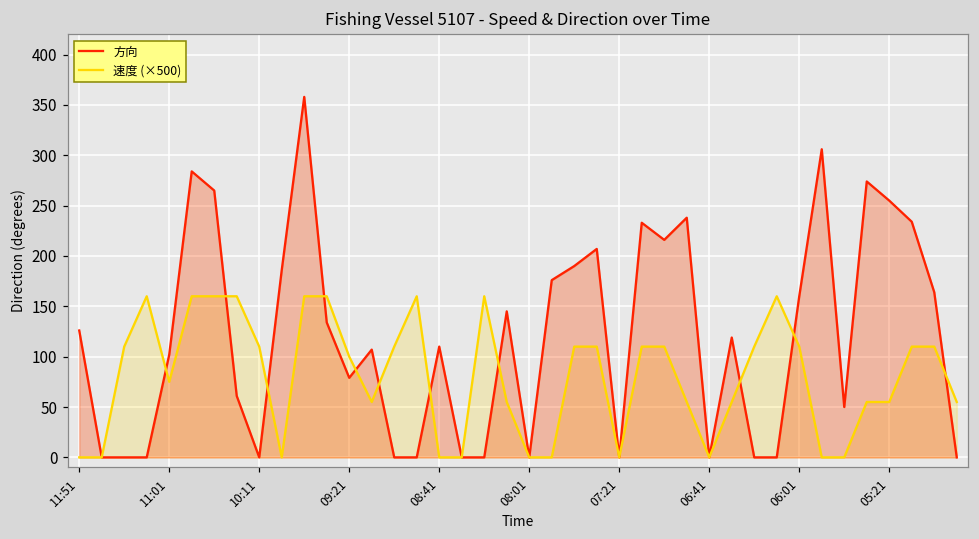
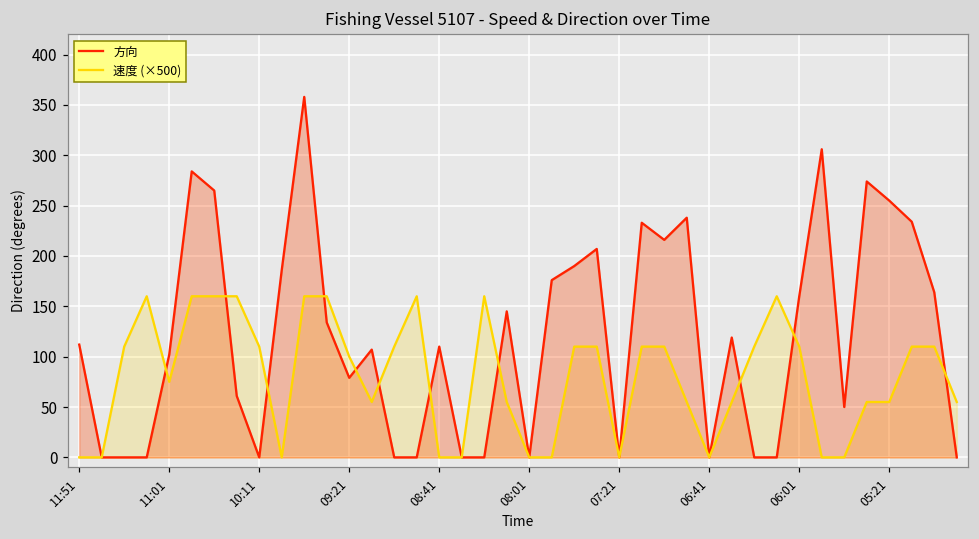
方向, 11:51: 130 -> 110
